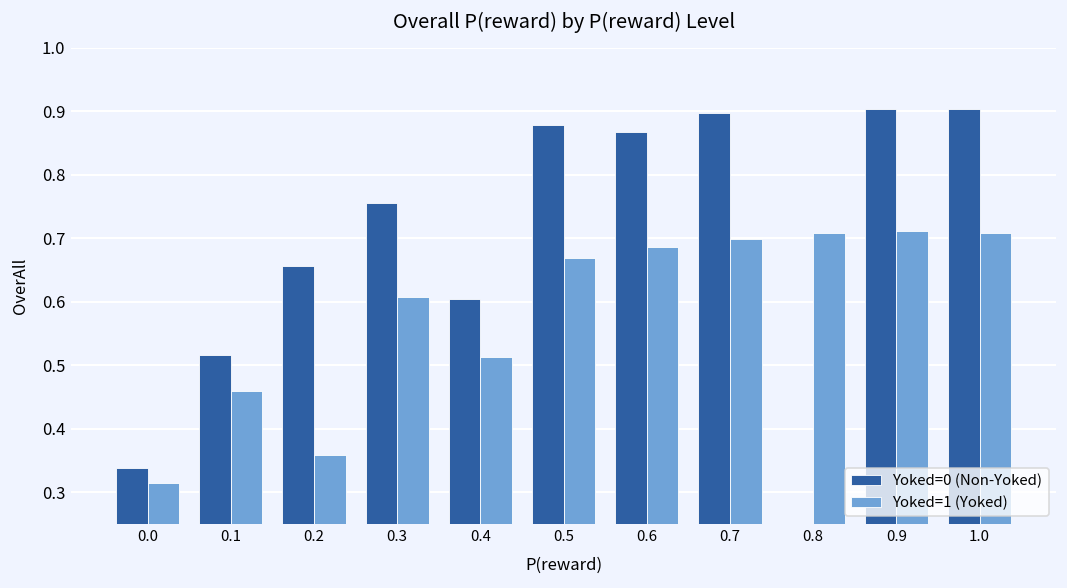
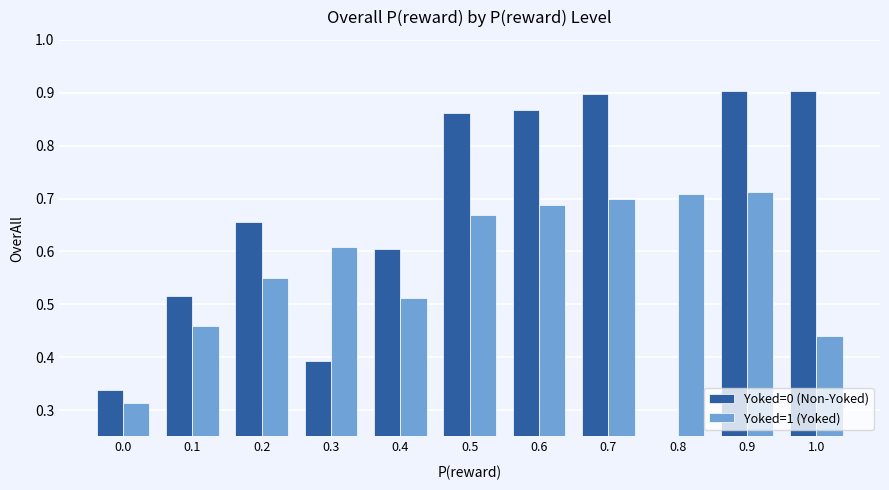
Yoked=1 (Yoked), 0.2: 0.36 -> 0.55
Yoked=0 (Non-Yoked), 0.3: 0.76 -> 0.39
Yoked=0 (Non-Yoked), 0.5: 0.88 -> 0.86
Yoked=1 (Yoked), 1.0: 0.71 -> 0.44
